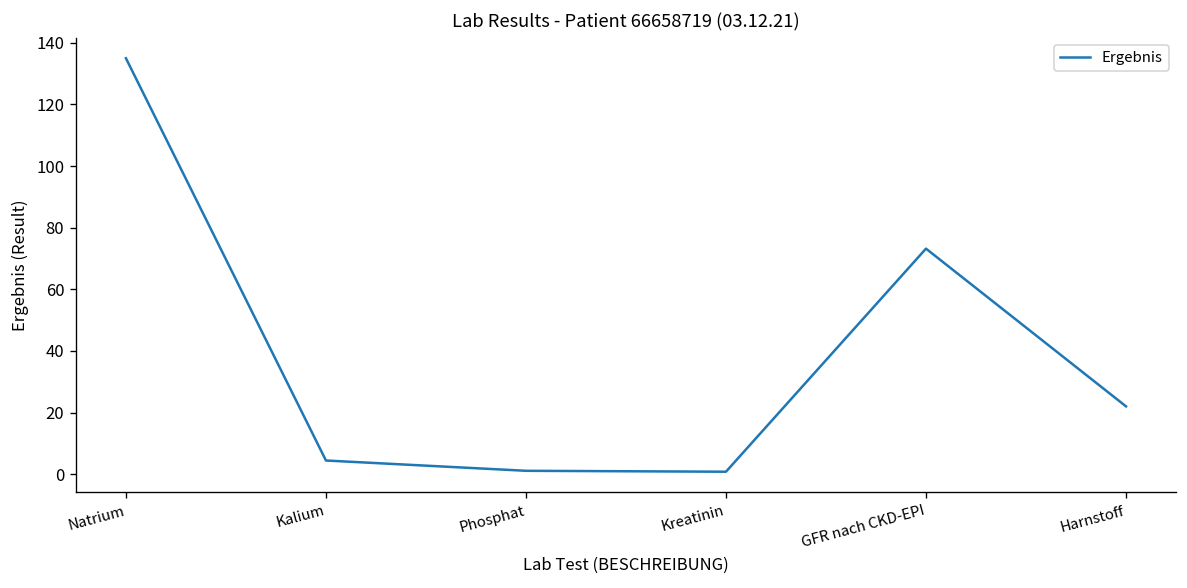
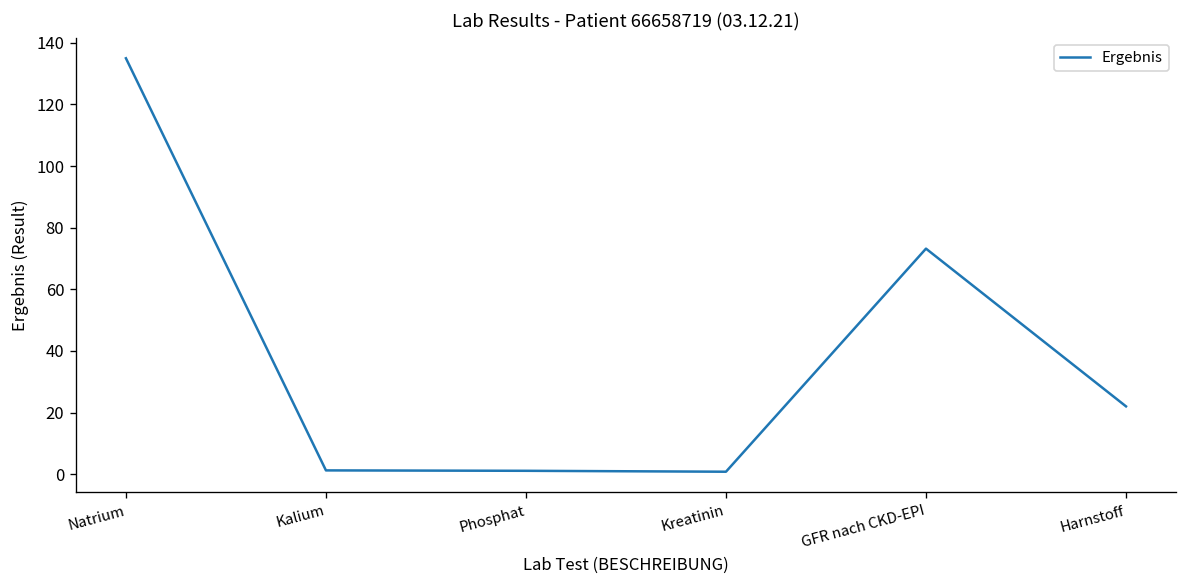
Kalium: 4 -> 1
